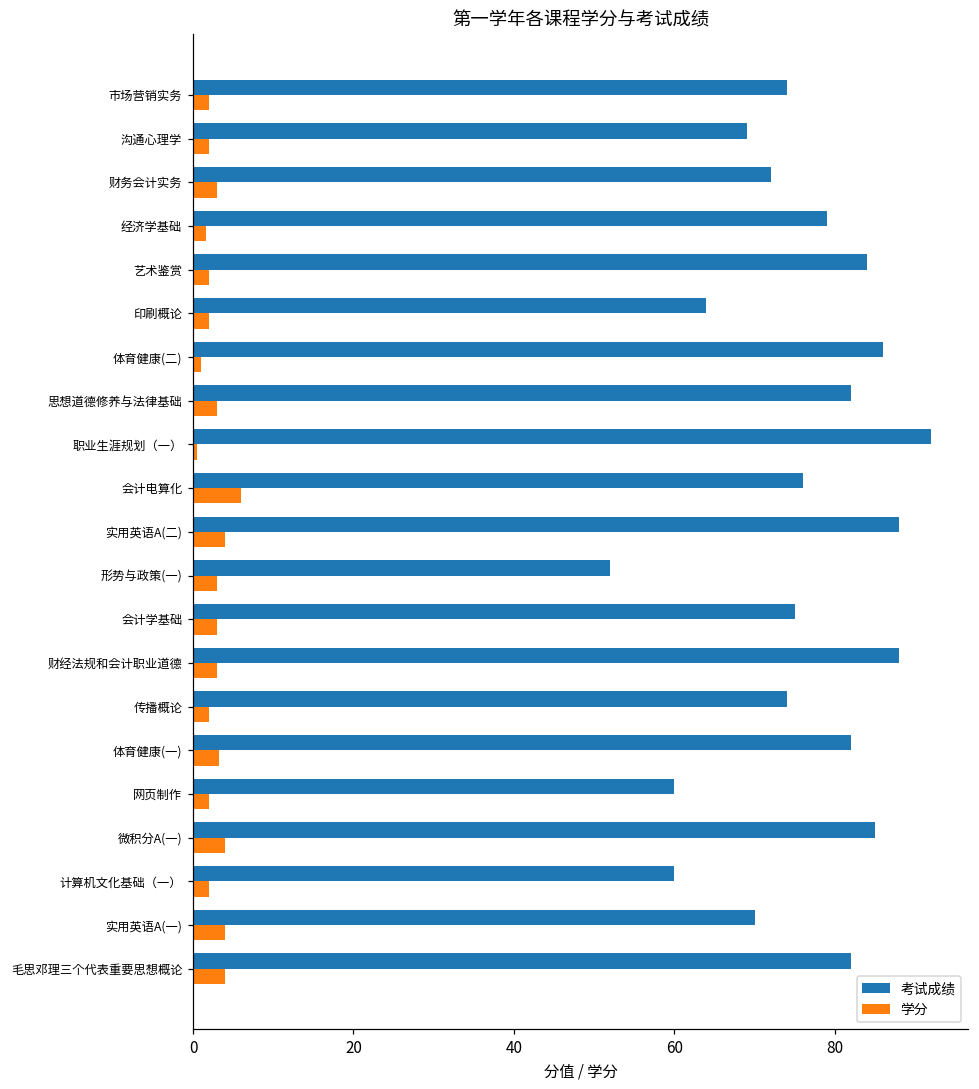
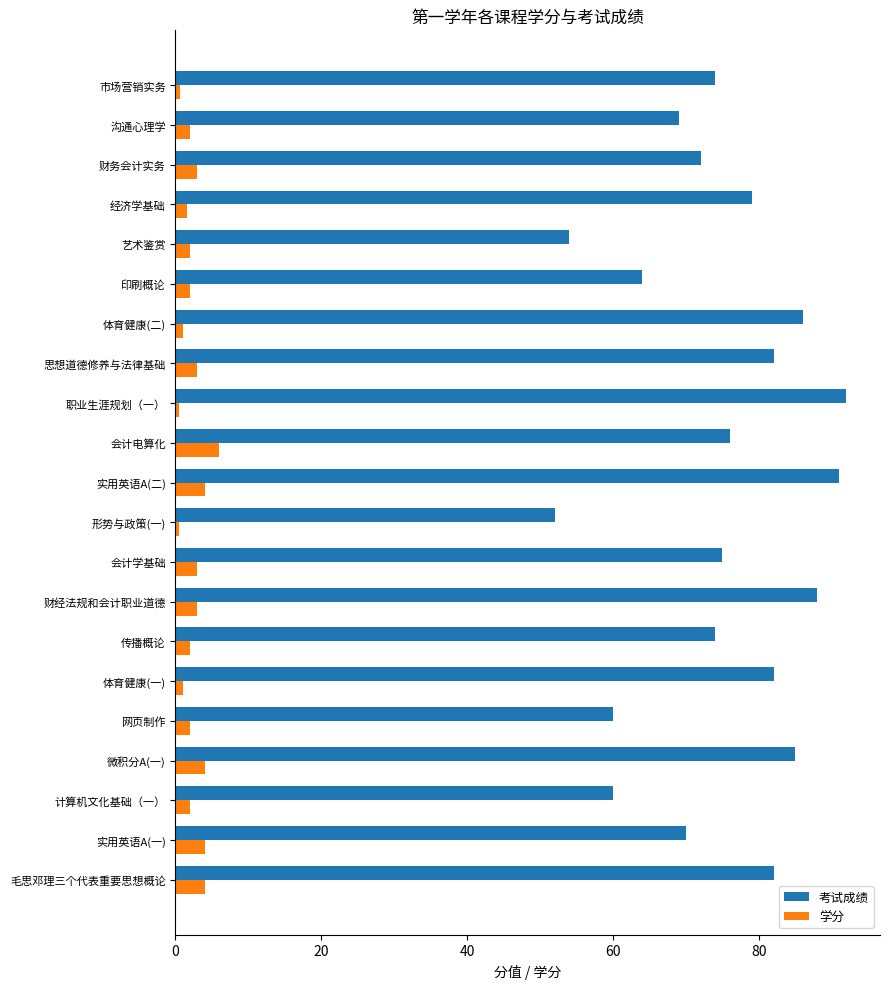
学分, 市场营销实务: 2 -> 1
考试成绩, 艺术鉴赏: 84 -> 54
考试成绩, 实用英语A(二): 88 -> 91
学分, 形势与政策(一): 3 -> 1
学分, 体育健康(一): 3 -> 1
